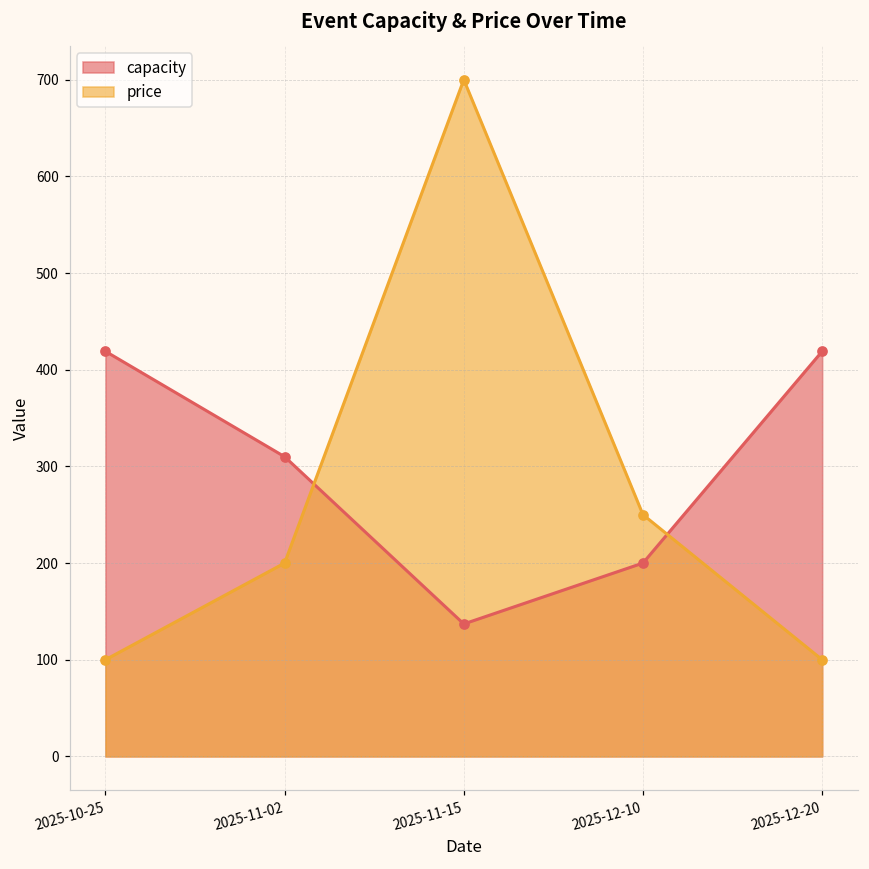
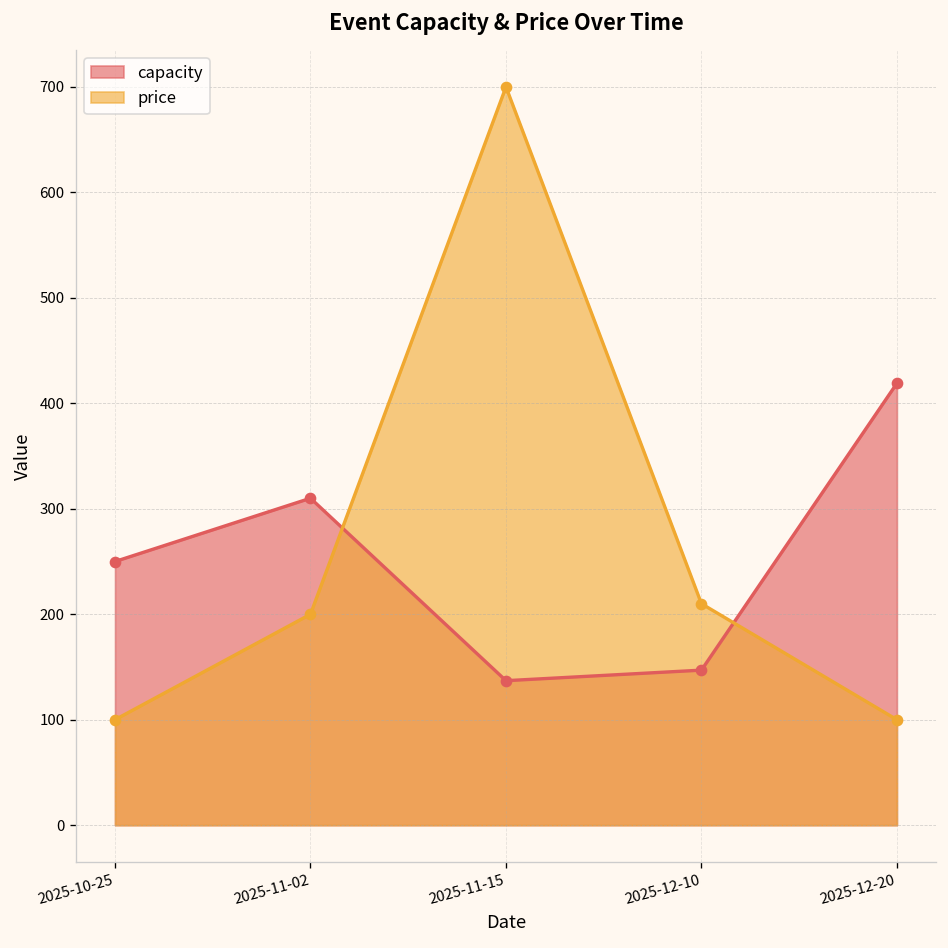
capacity, 2025-10-25: 420 -> 250
capacity, 2025-12-10: 200 -> 150
price, 2025-12-10: 250 -> 210
